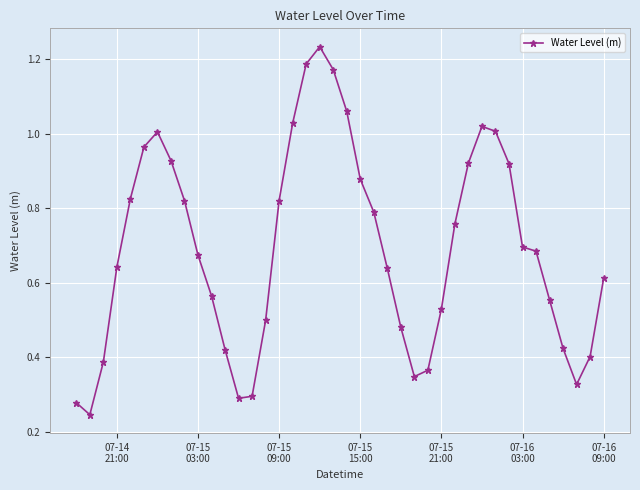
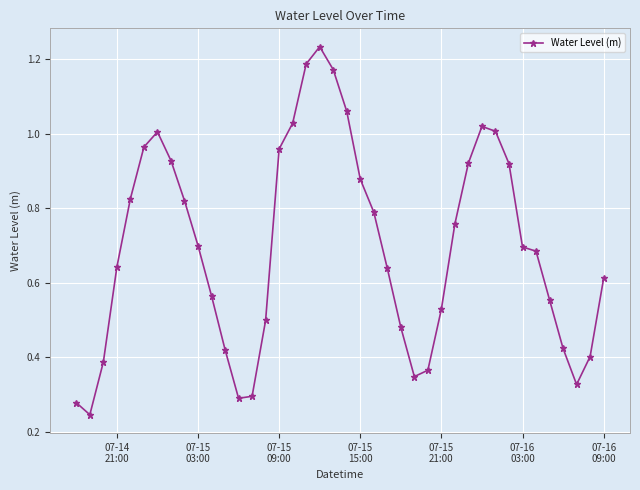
07-15 03:00: 0.67 -> 0.70
07-15 09:00: 0.82 -> 0.96
